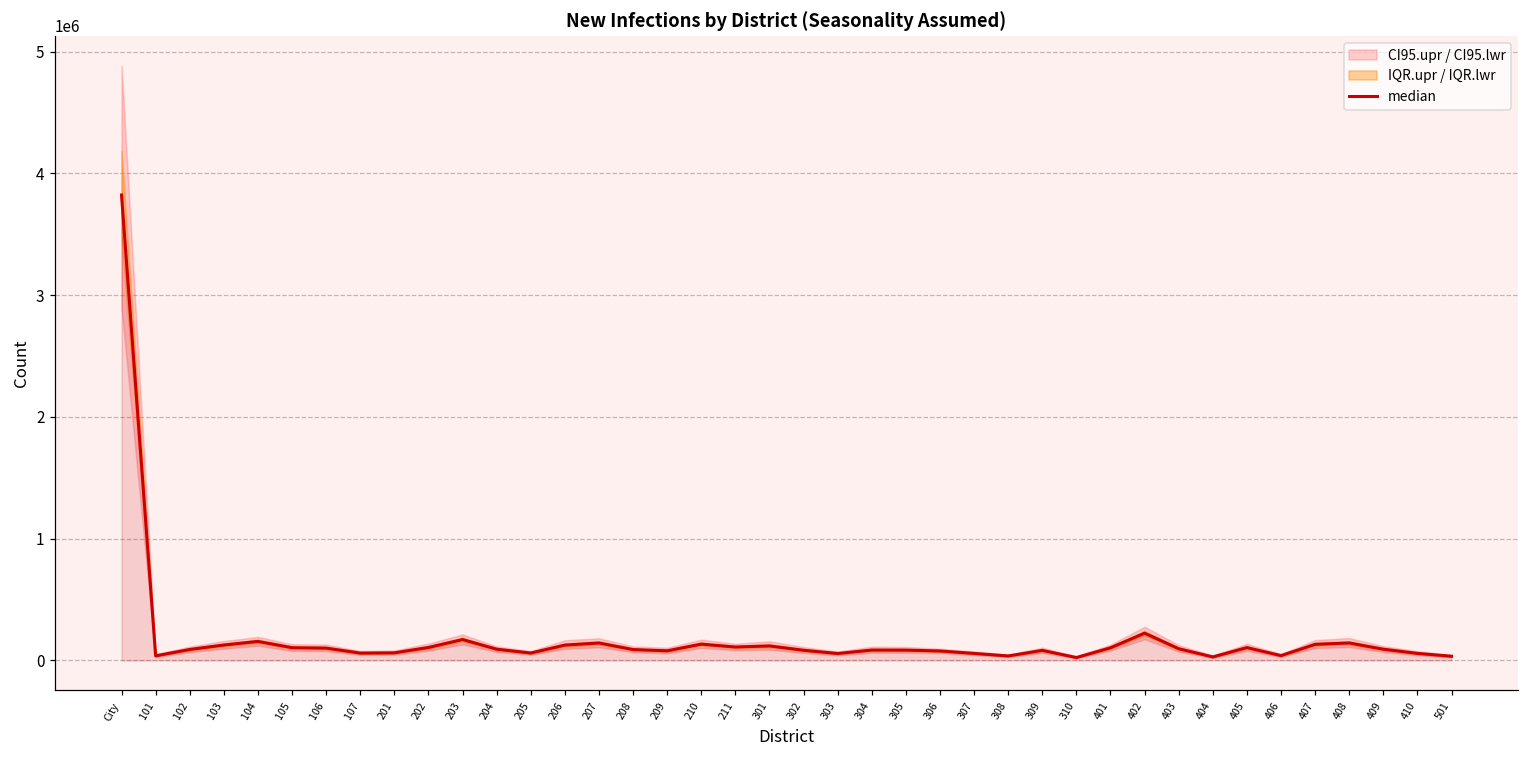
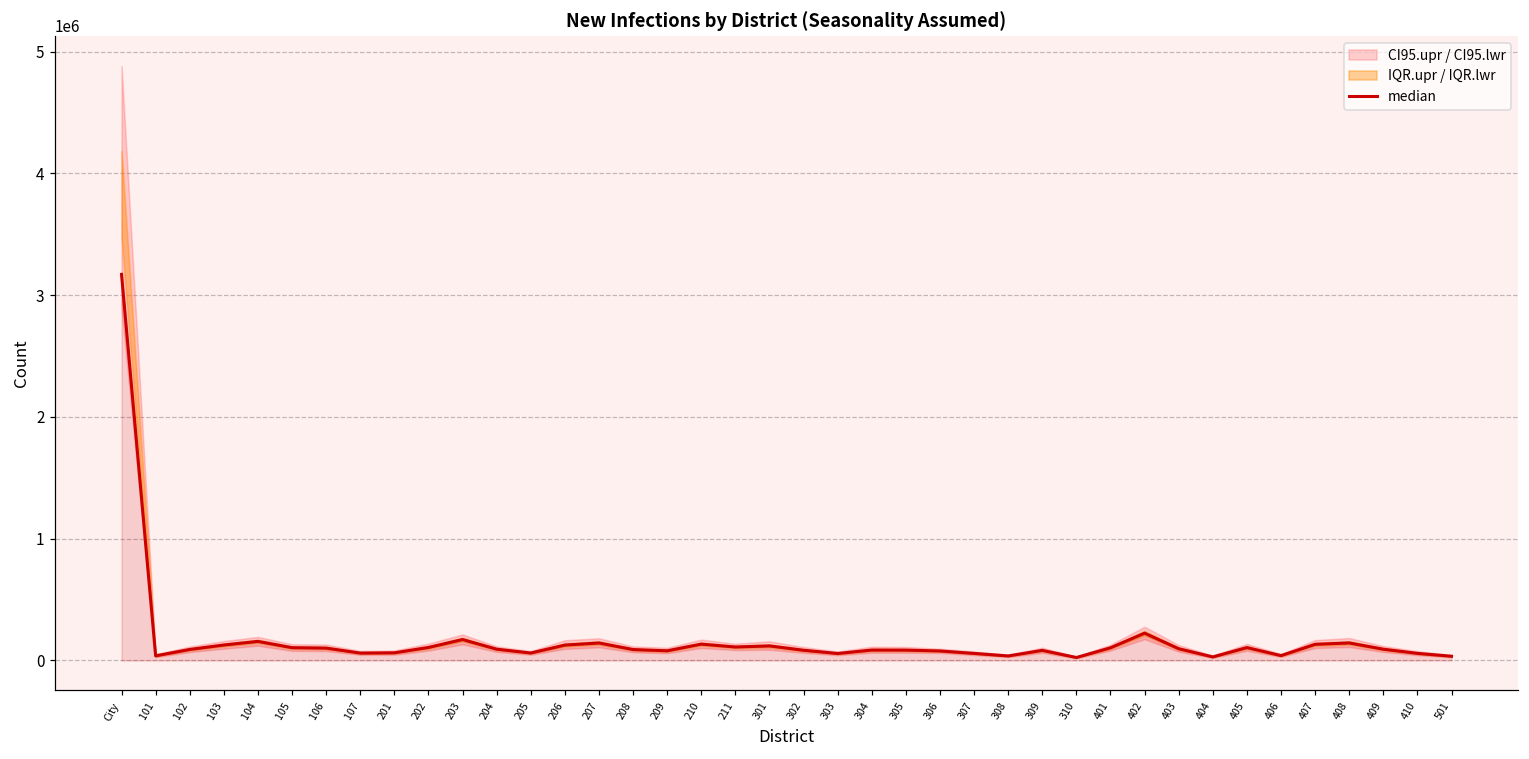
median, City: 3820000 -> 3170000
